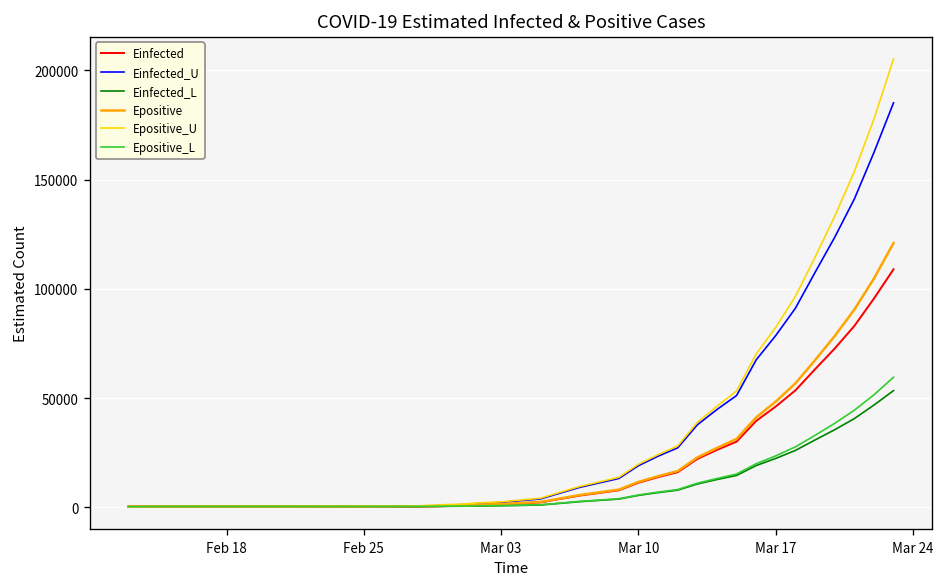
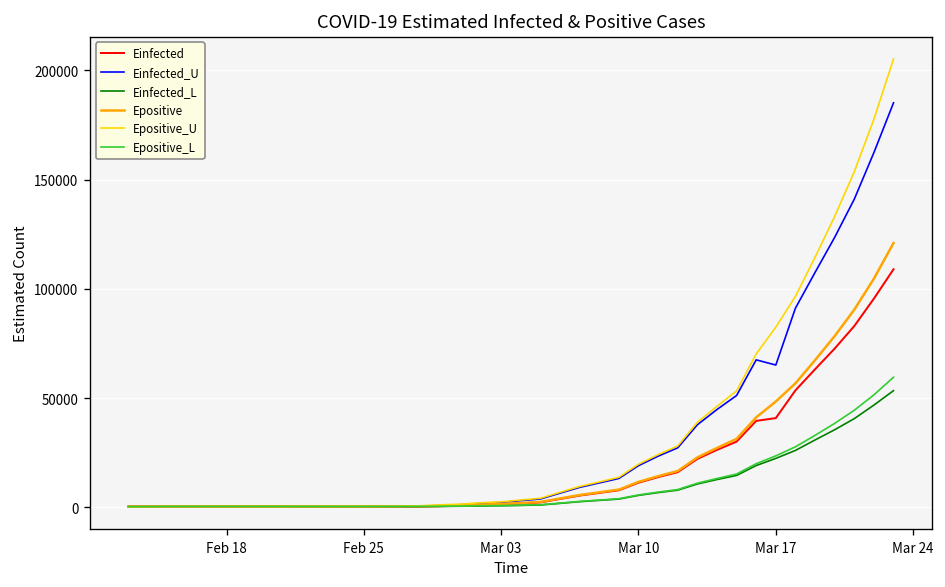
Einfected, Mar 17: 46000 -> 41000
Einfected_U, Mar 17: 79000 -> 65000
